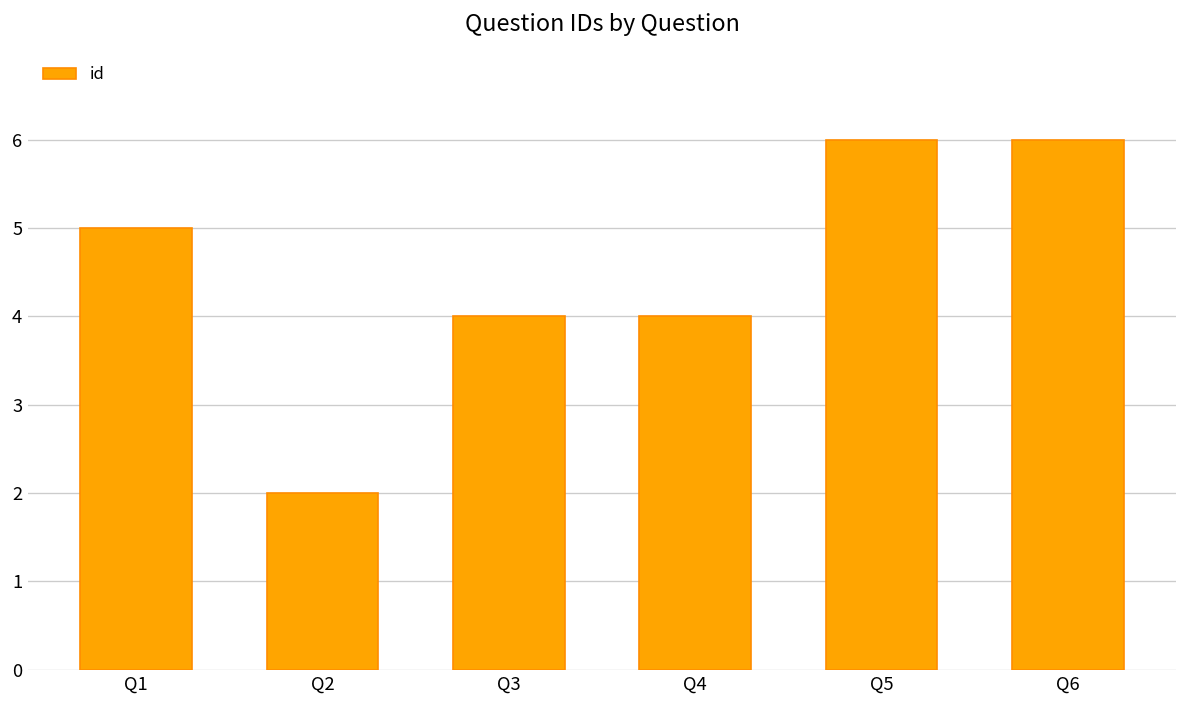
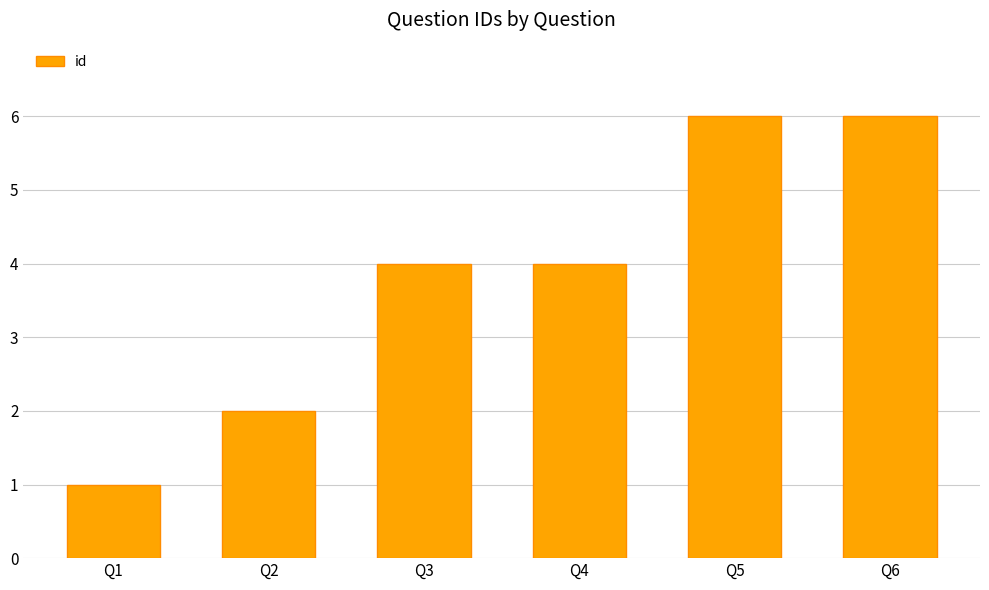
Q1: 5 -> 1
